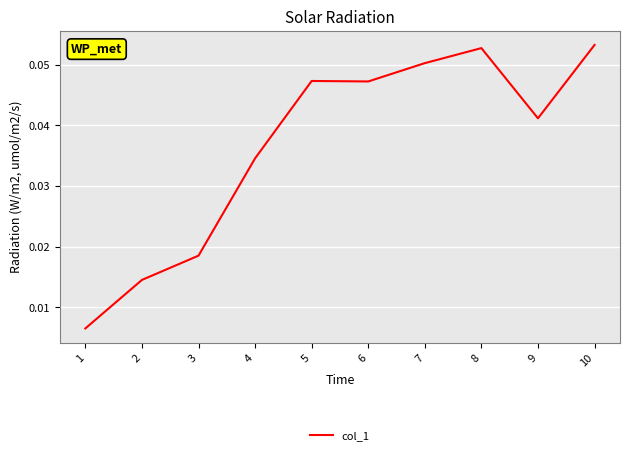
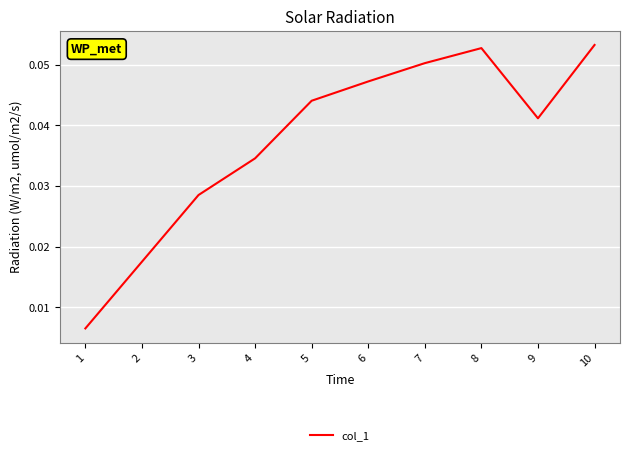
2: 0.015 -> 0.018
3: 0.019 -> 0.029
5: 0.047 -> 0.044
